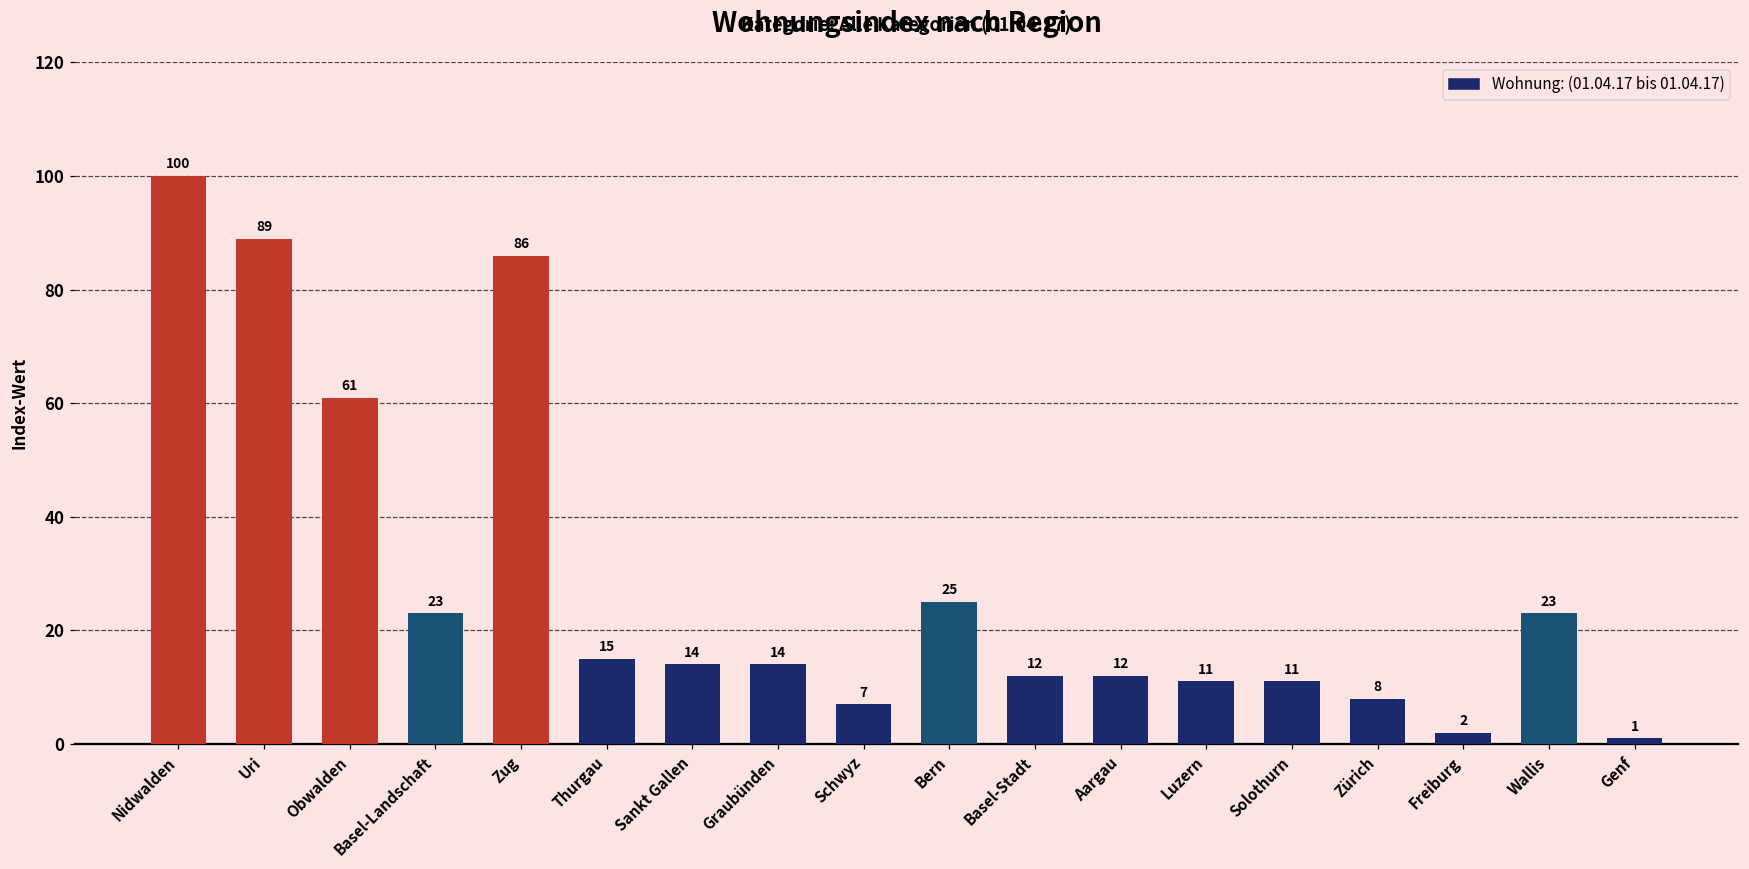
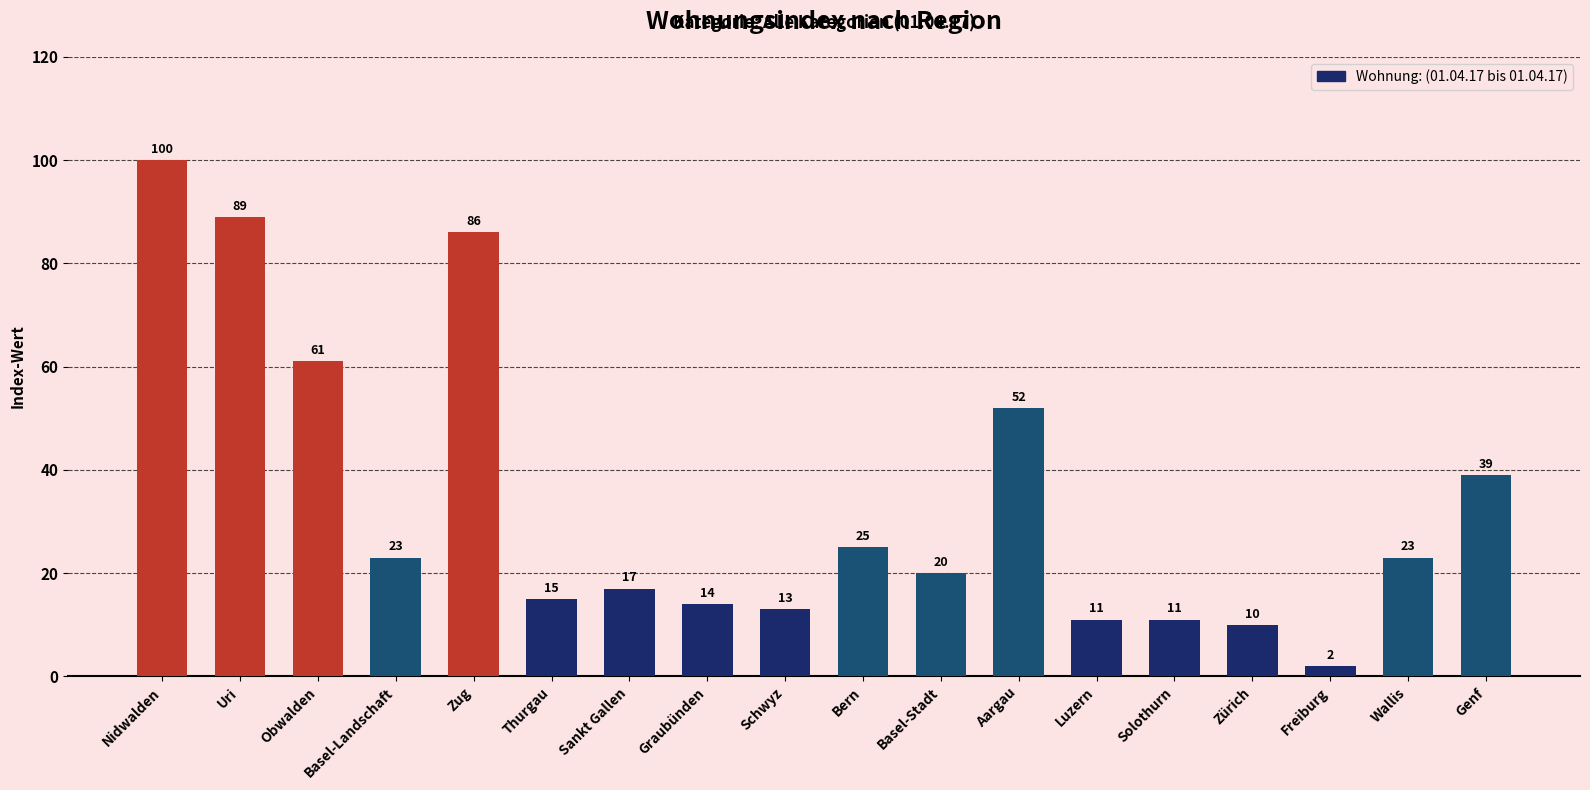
Sankt Gallen: 14 -> 17
Schwyz: 7 -> 13
Basel-Stadt: 12 -> 20
Aargau: 12 -> 52
Zürich: 8 -> 10
Genf: 1 -> 39
